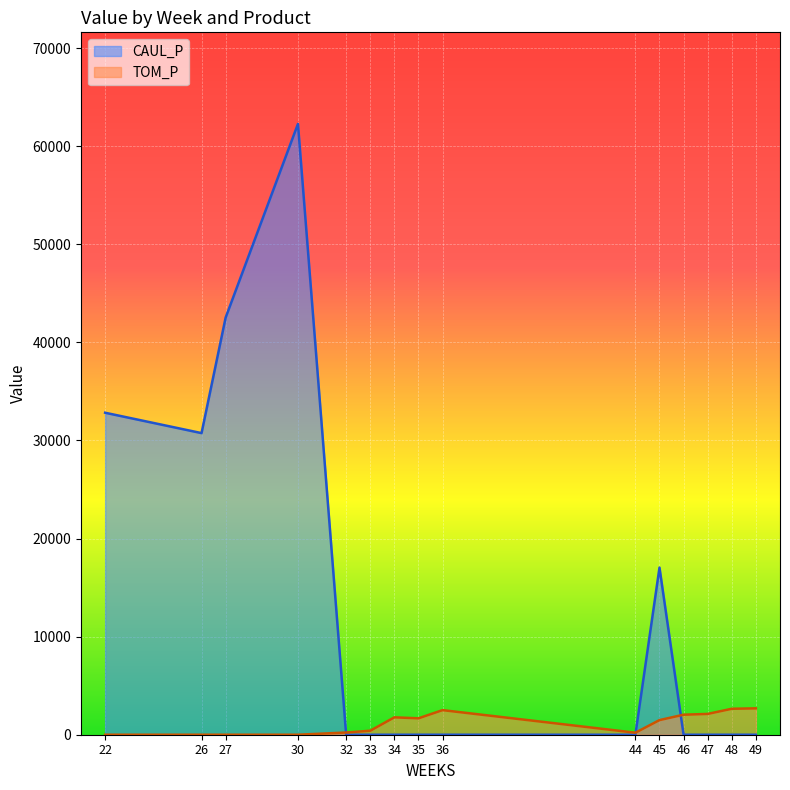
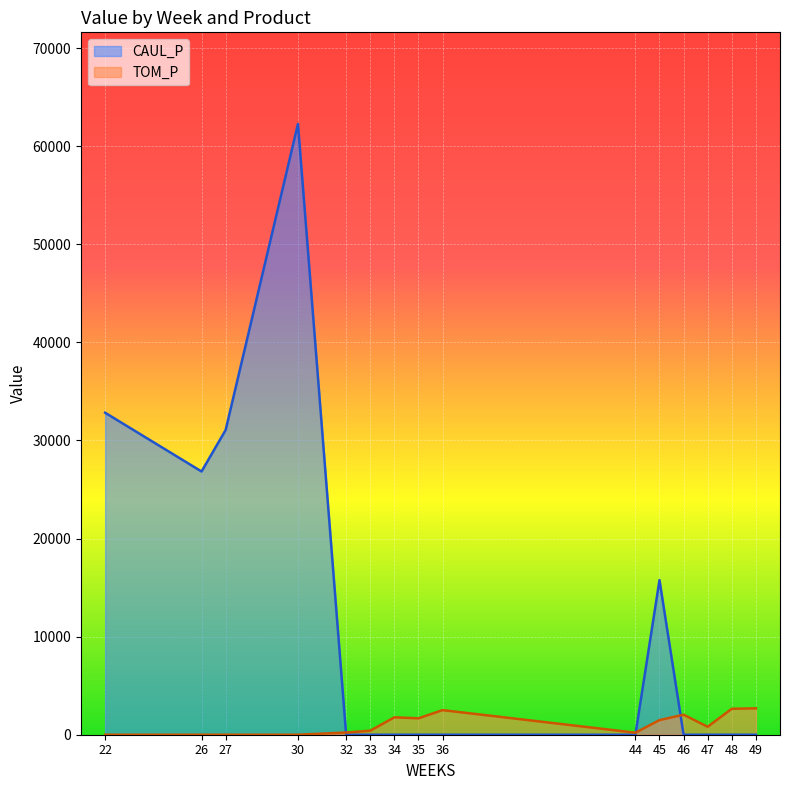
CAUL_P, 26: 31000 -> 27000
CAUL_P, 27: 43000 -> 31000
CAUL_P, 45: 17000 -> 16000
TOM_P, 47: 2000 -> 1000
